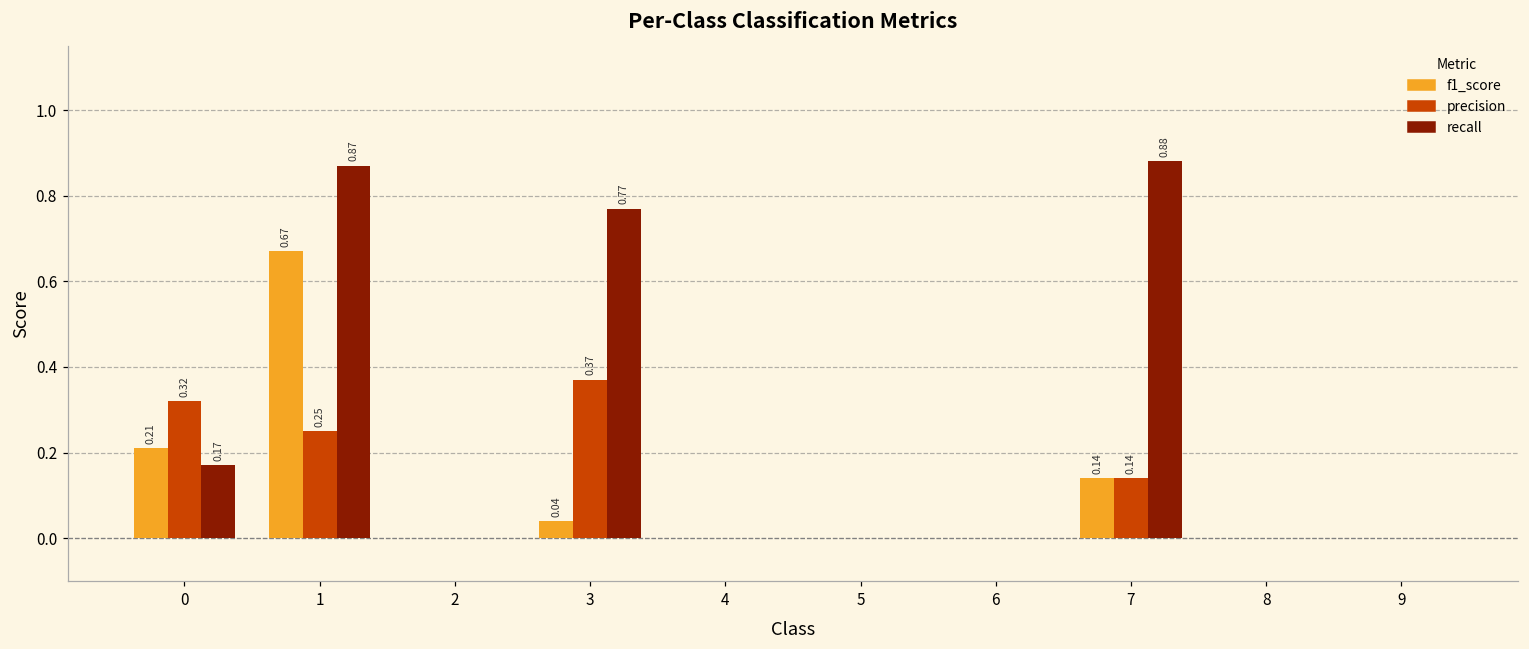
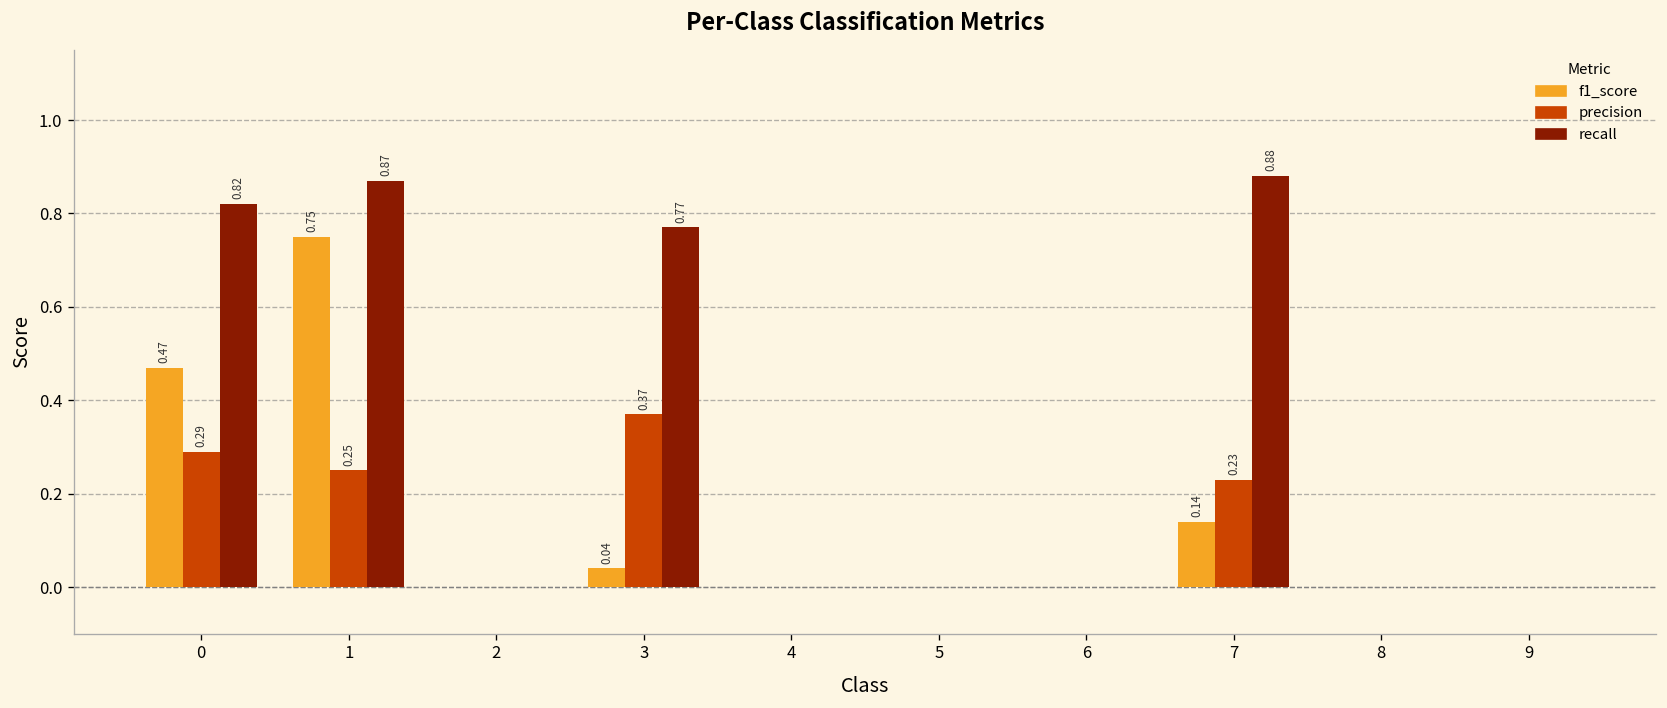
f1_score, 0: 0.21 -> 0.47
precision, 0: 0.32 -> 0.29
recall, 0: 0.17 -> 0.82
f1_score, 1: 0.67 -> 0.75
precision, 7: 0.14 -> 0.23
